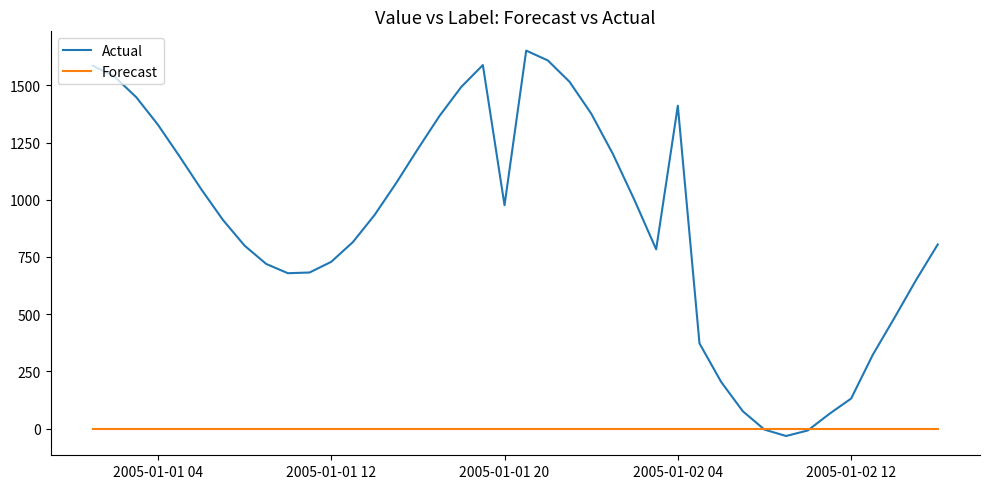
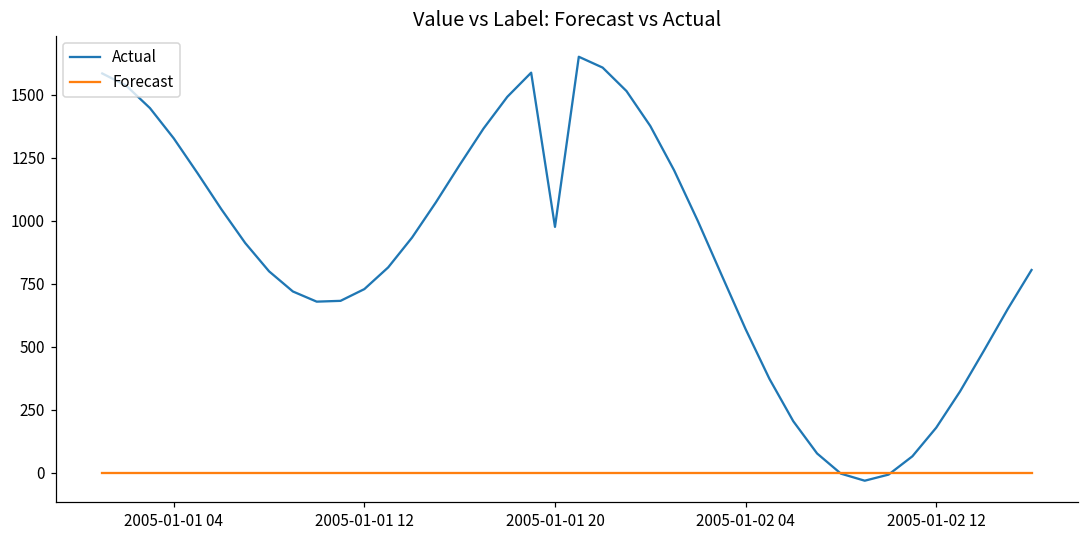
Actual, 2005-01-02 04: 1410 -> 570
Actual, 2005-01-02 12: 130 -> 180
